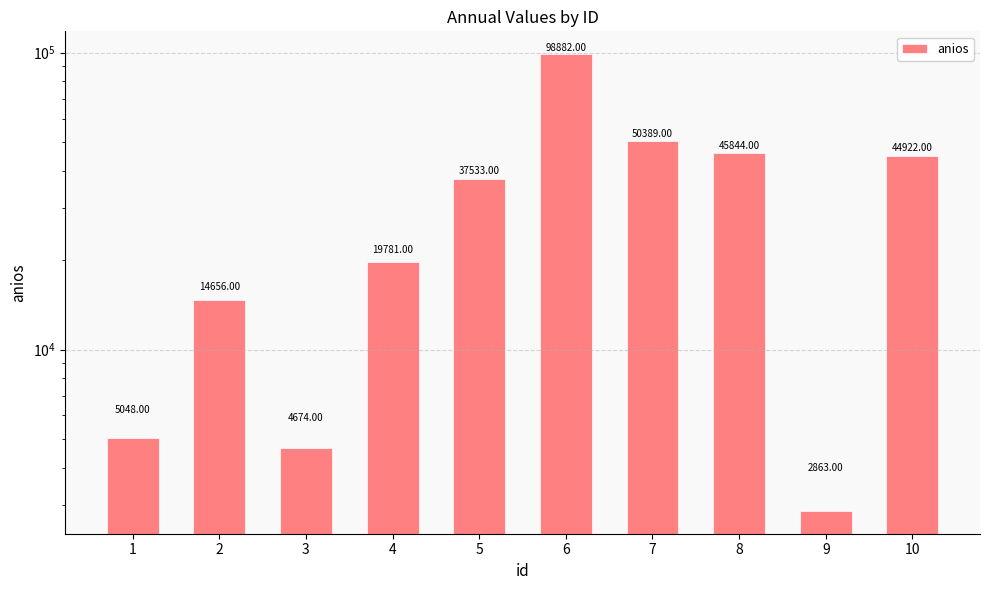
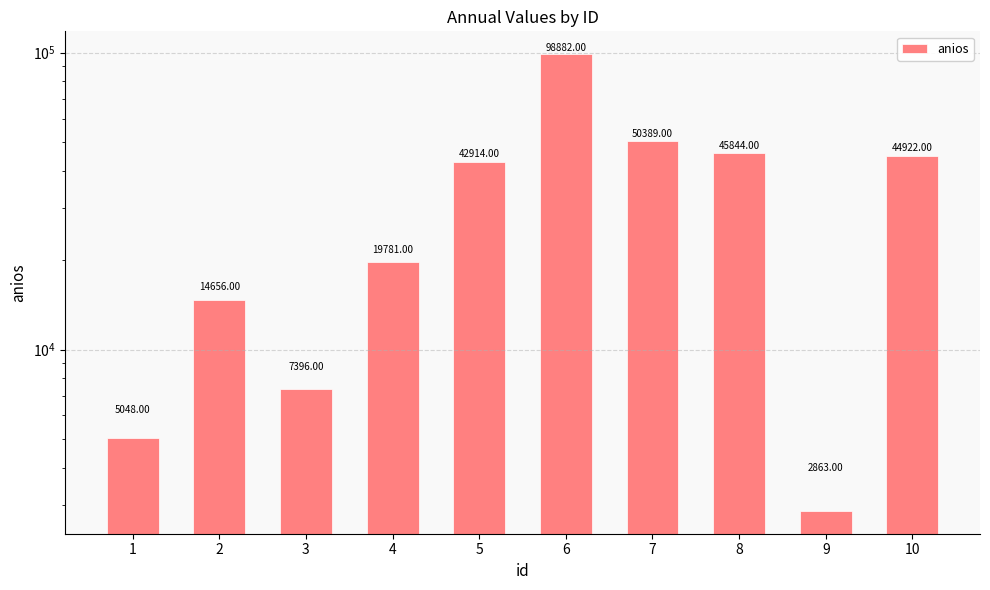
3: 4674.00 -> 7396.00
5: 37533.00 -> 42914.00
